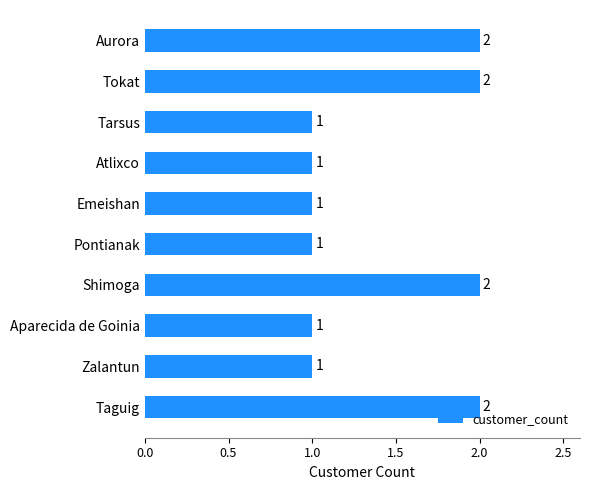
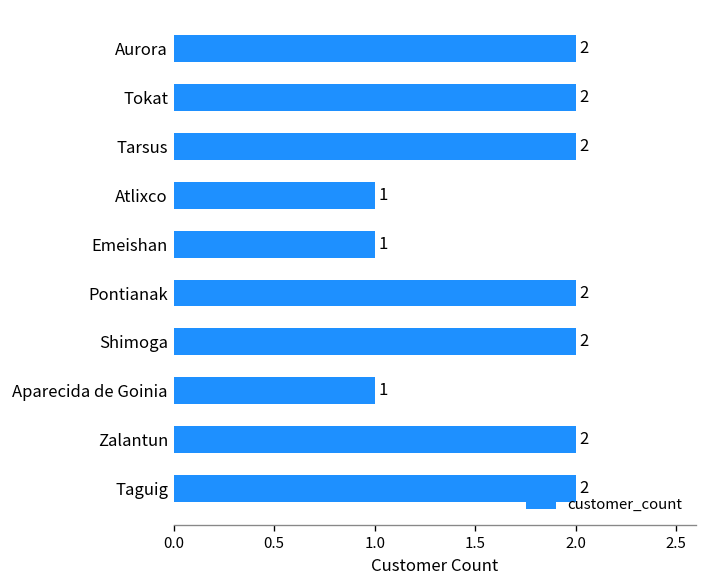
Tarsus: 1 -> 2
Pontianak: 1 -> 2
Zalantun: 1 -> 2
